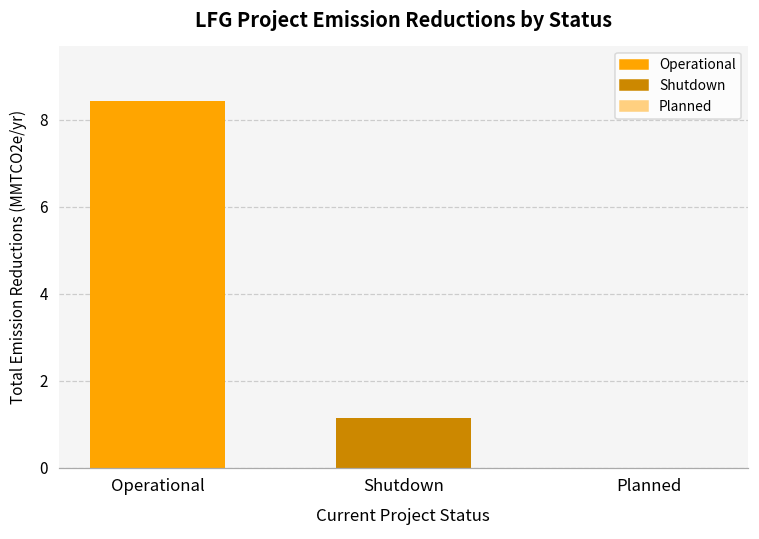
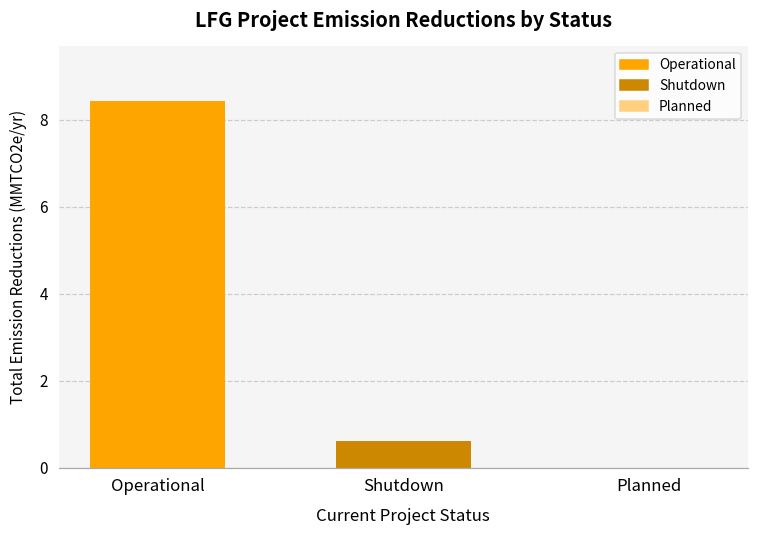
Shutdown: 1.1 -> 0.6
